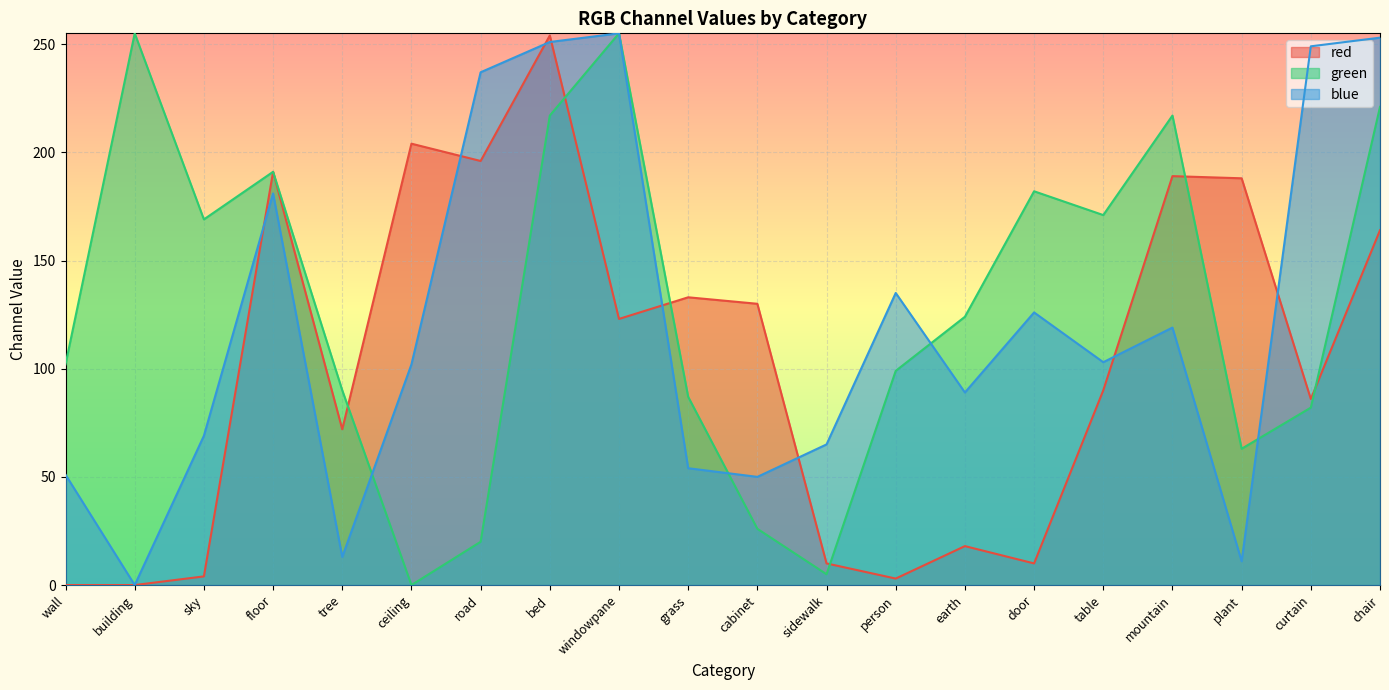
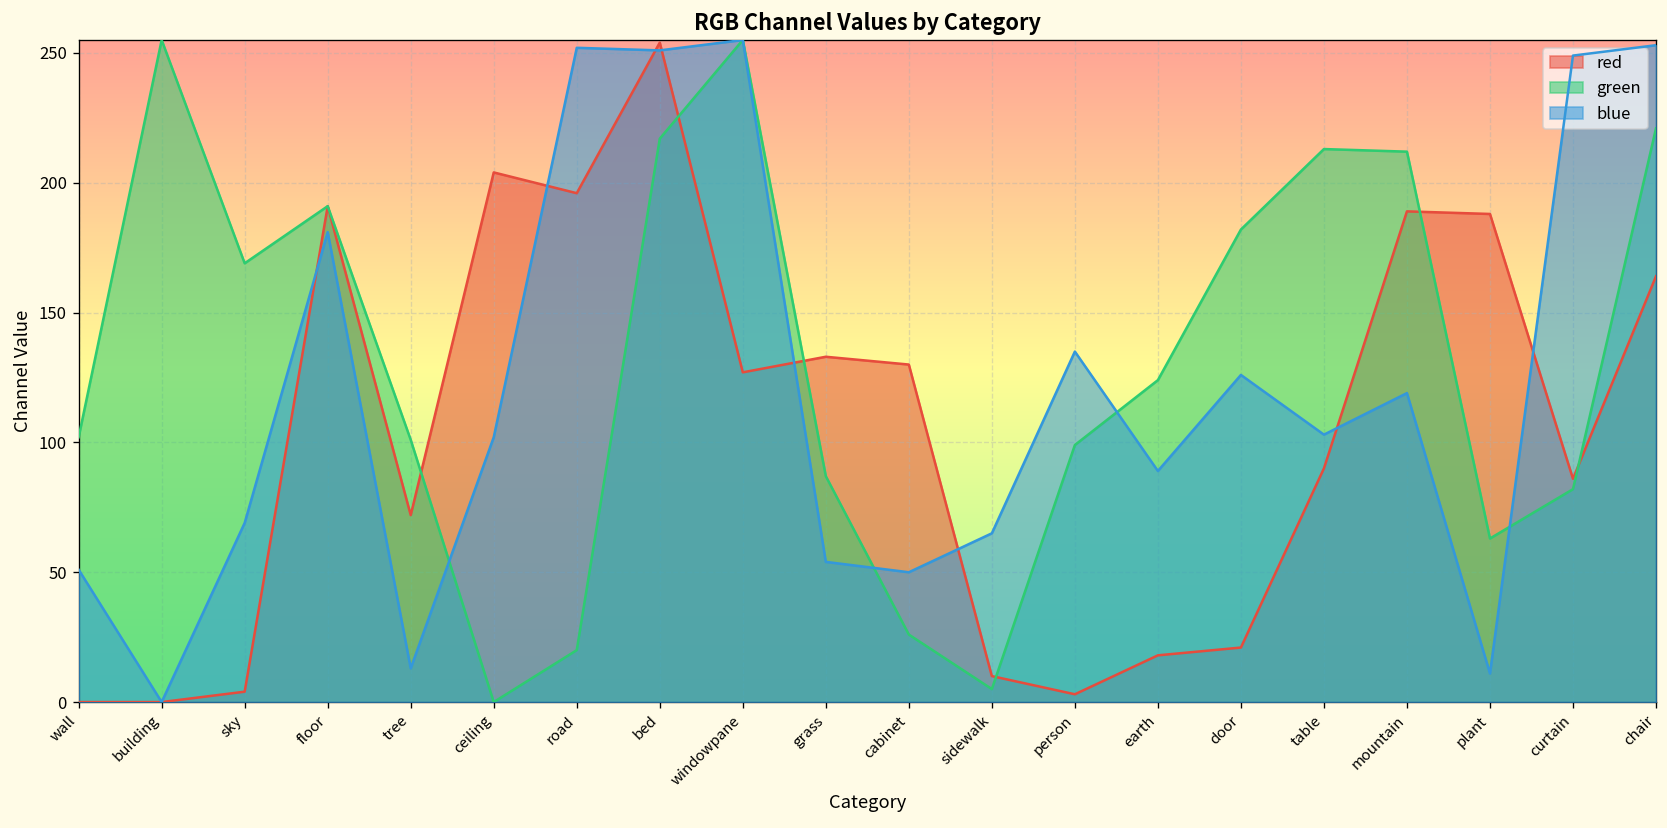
green, tree: 90 -> 101
blue, road: 237 -> 252
red, windowpane: 123 -> 127
red, door: 10 -> 21
green, table: 171 -> 213
green, mountain: 217 -> 212
